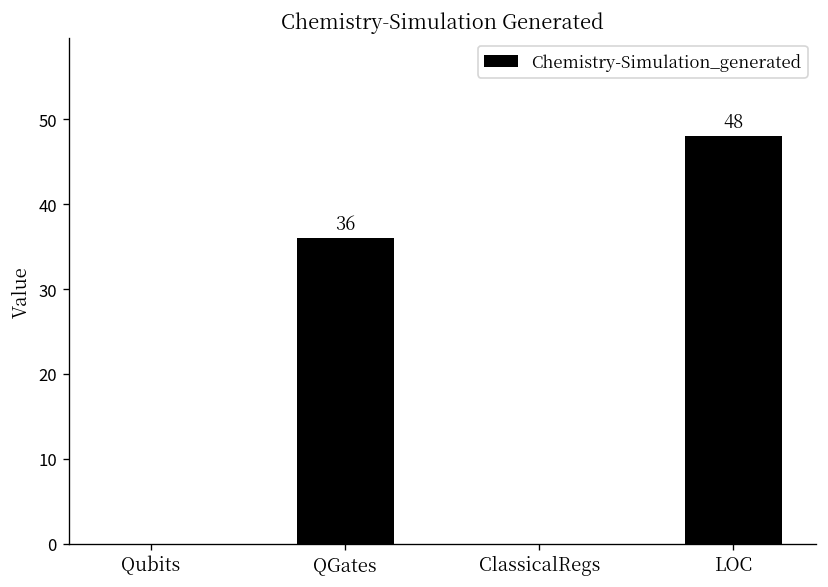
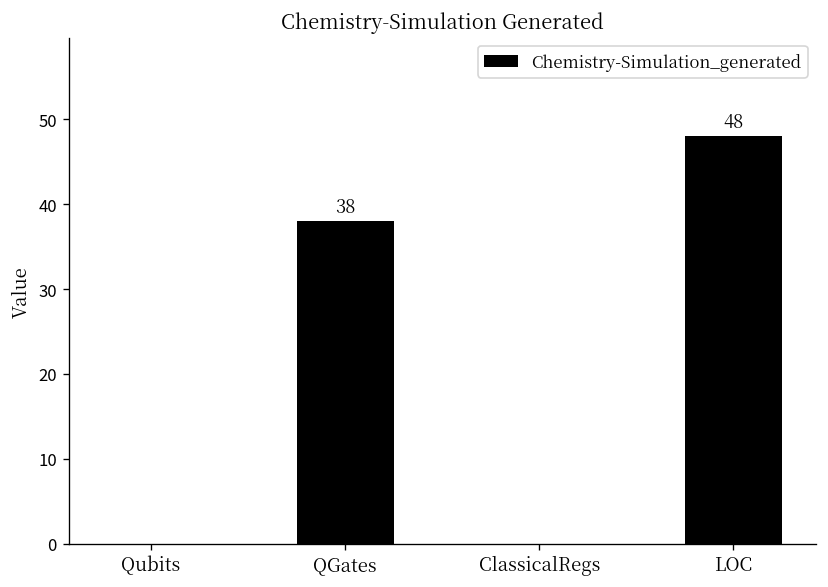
QGates: 36 -> 38
